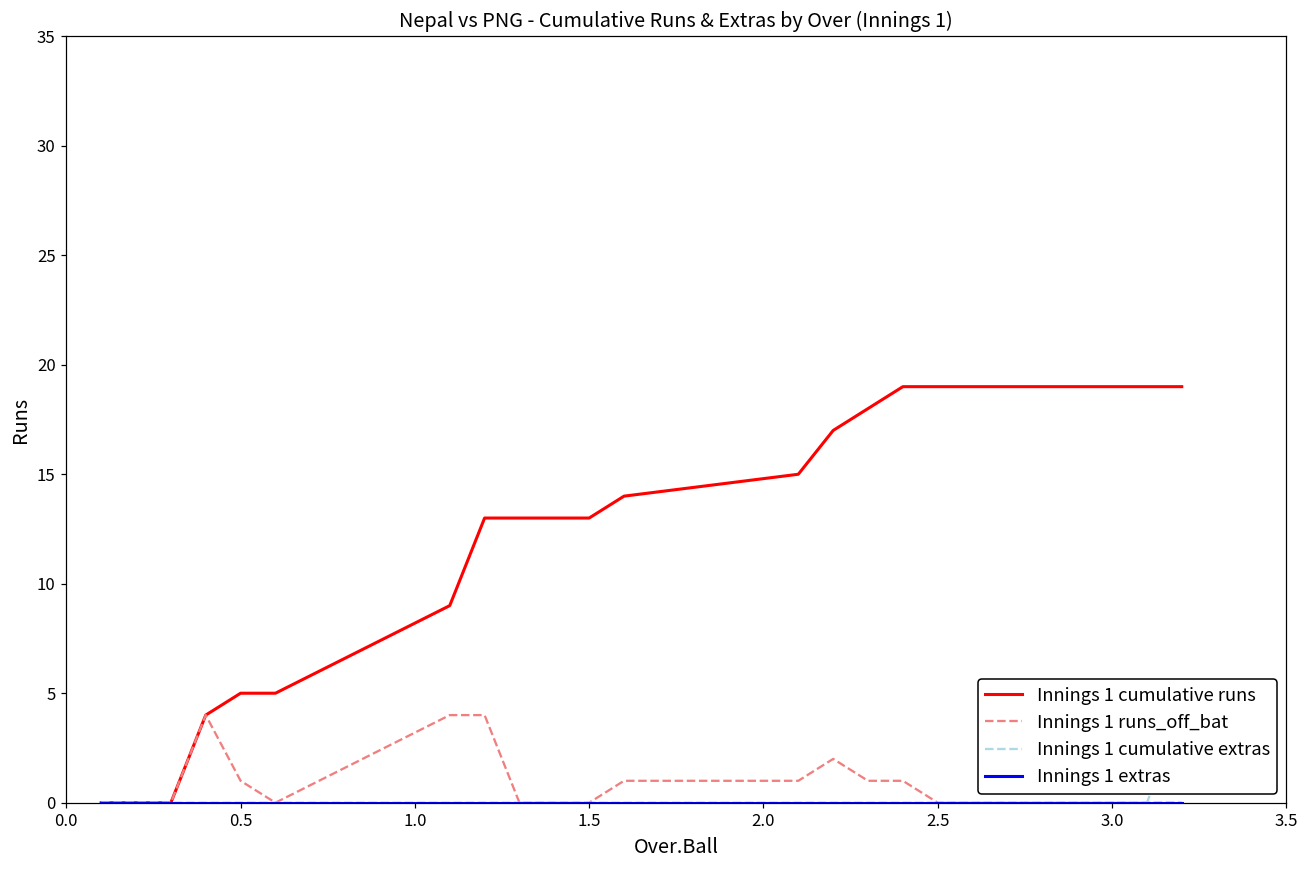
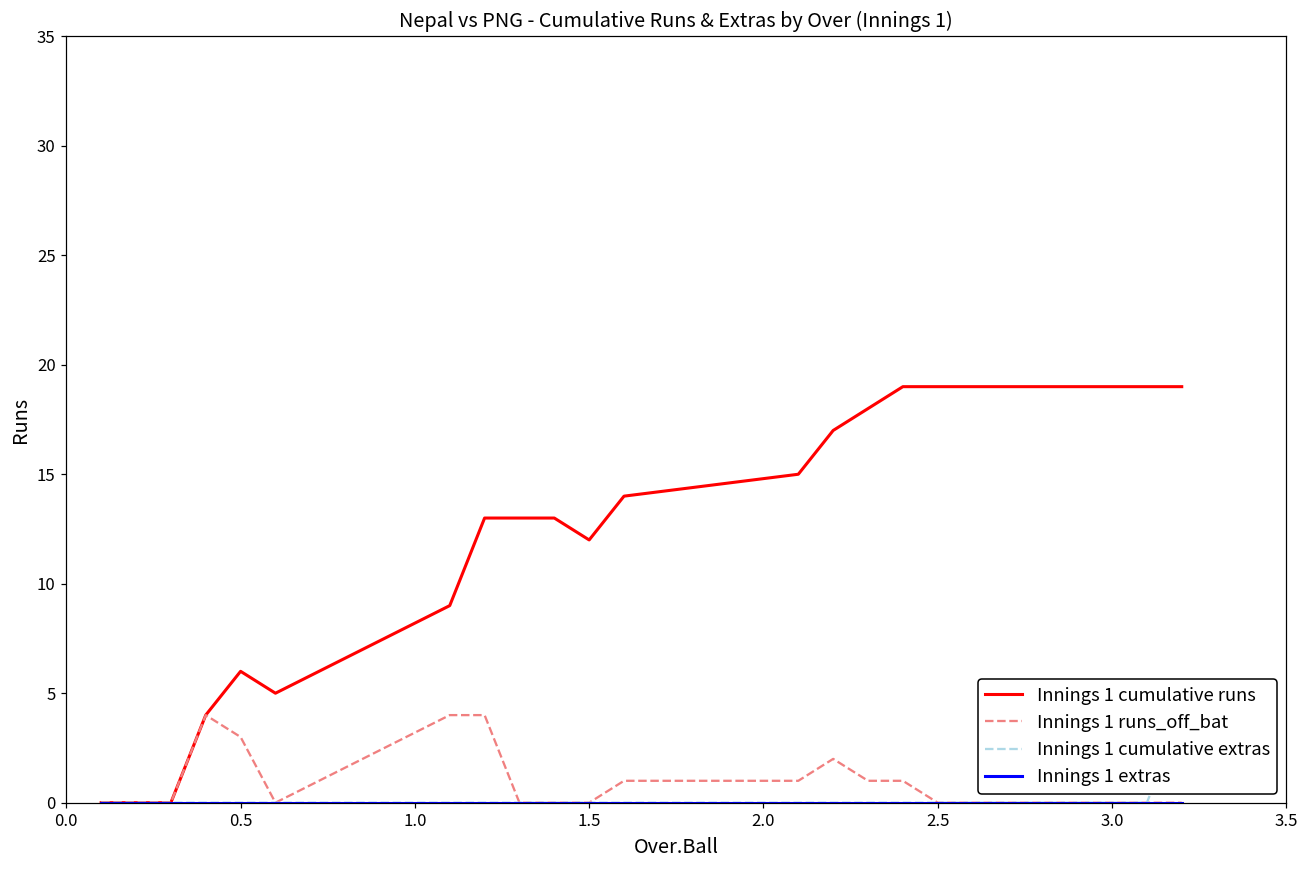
Innings 1 cumulative runs, 0.5: 5 -> 6
Innings 1 runs_off_bat, 0.5: 1 -> 3
Innings 1 cumulative runs, 1.5: 13 -> 12
